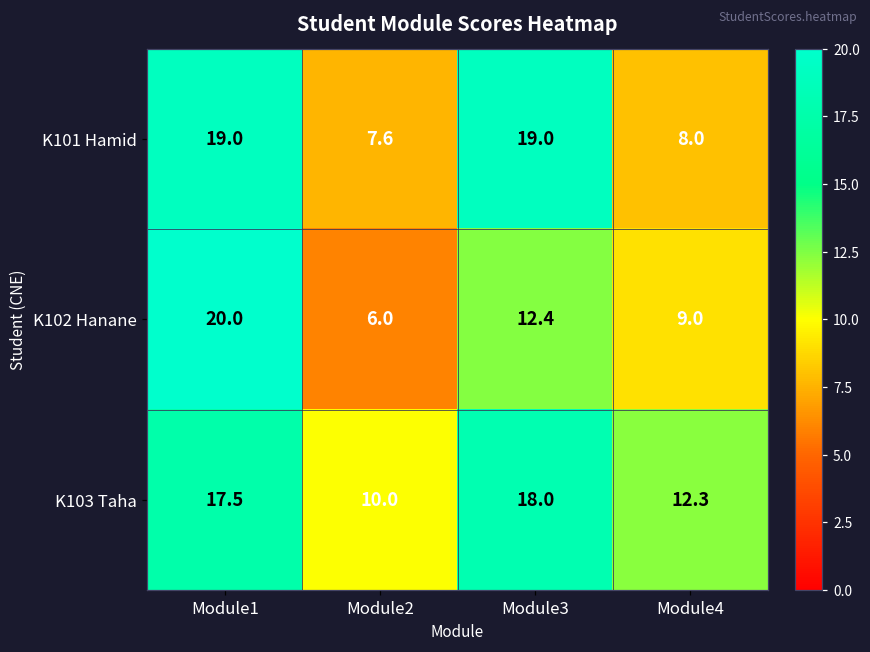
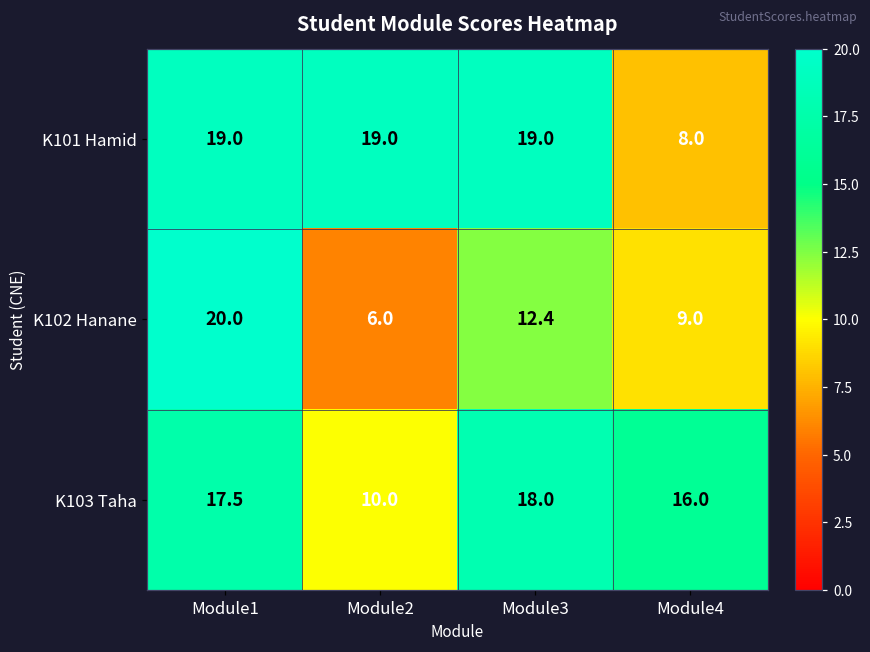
K101 Hamid, Module2: 7.6 -> 19.0
K103 Taha, Module4: 12.3 -> 16.0
